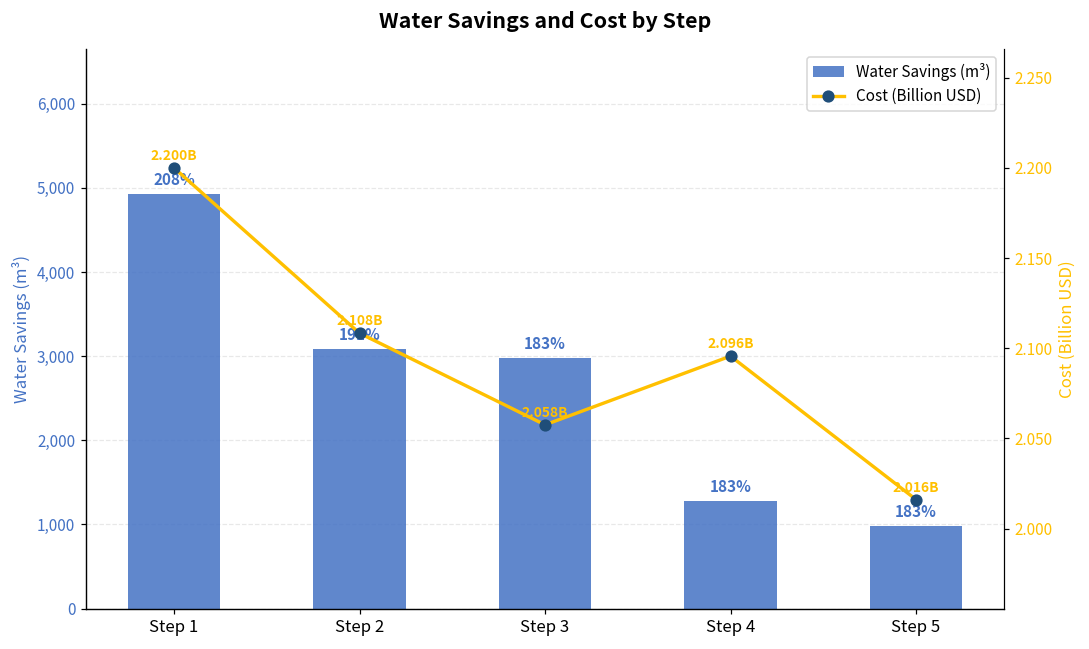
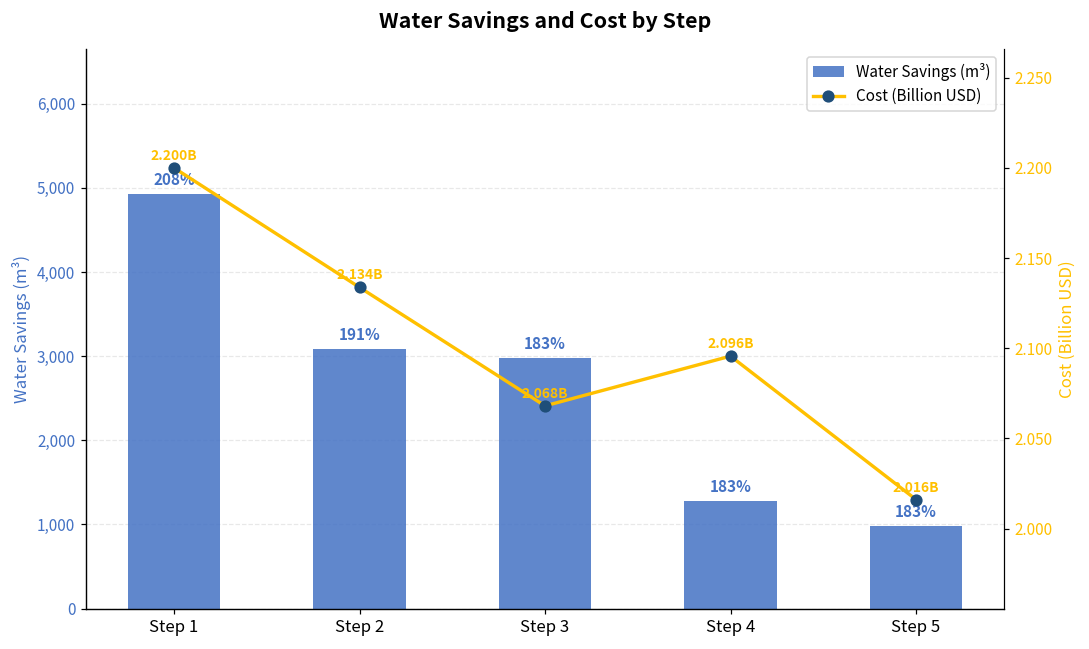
Cost (Billion USD), Step 2: 2.108B -> 2.134B
Cost (Billion USD), Step 3: 2.058B -> 2.068B
